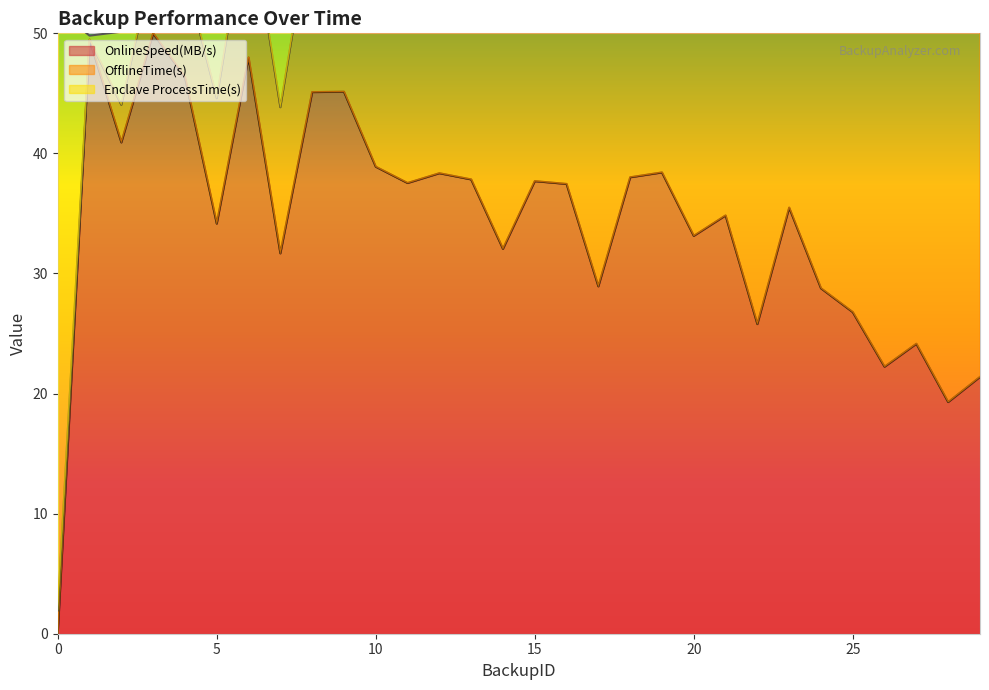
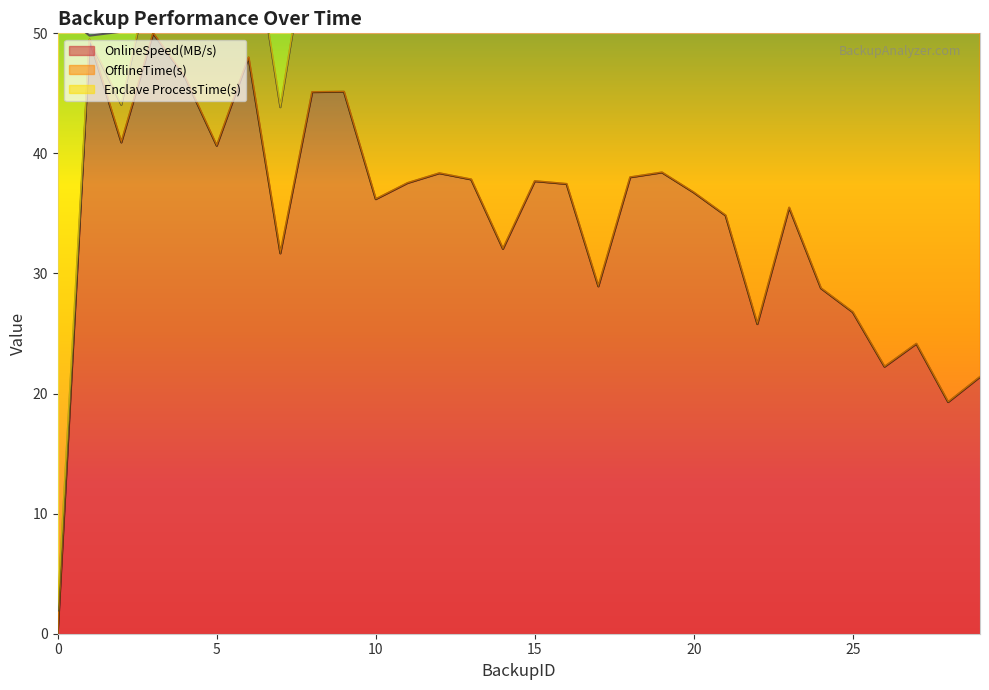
OnlineSpeed(MB/s), 5: 34.2 -> 40.6
OnlineSpeed(MB/s), 10: 38.9 -> 36.2
OnlineSpeed(MB/s), 20: 33.1 -> 36.7
